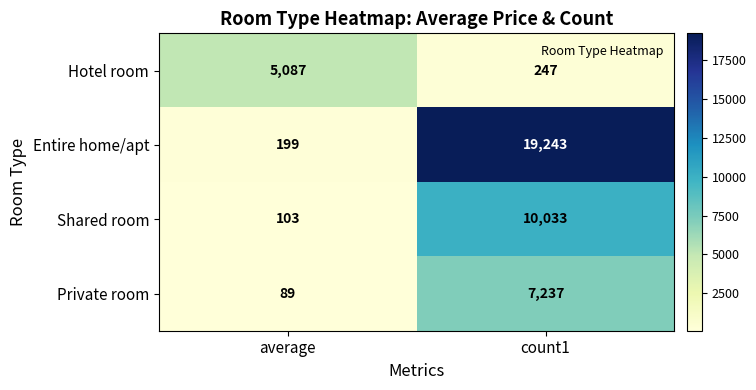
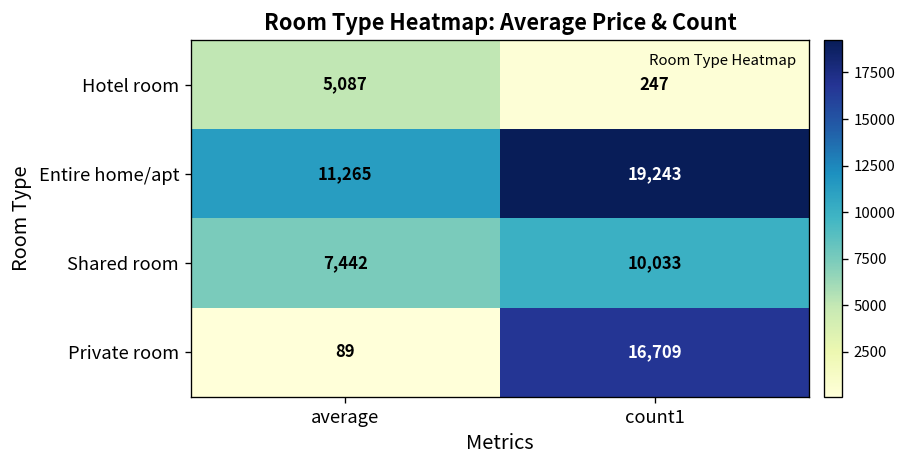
Entire home/apt, average: 199 -> 11,265
Shared room, average: 103 -> 7,442
Private room, count1: 7,237 -> 16,709
